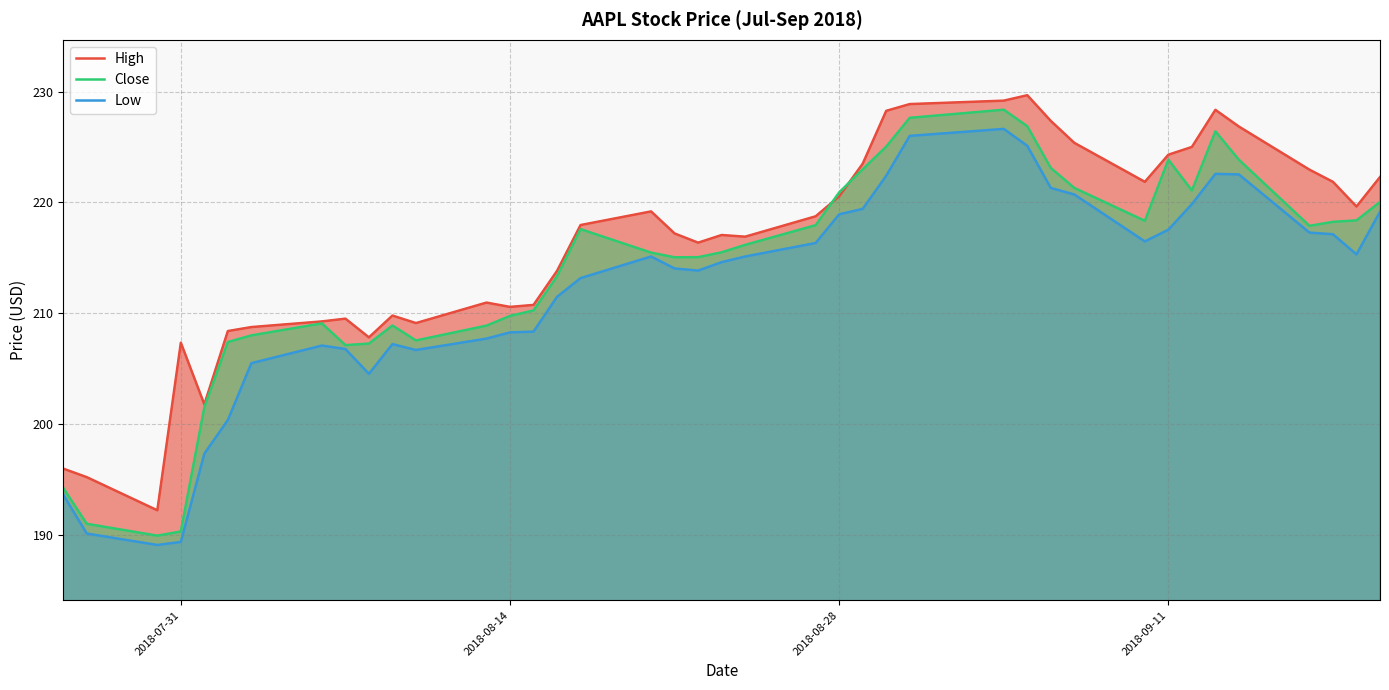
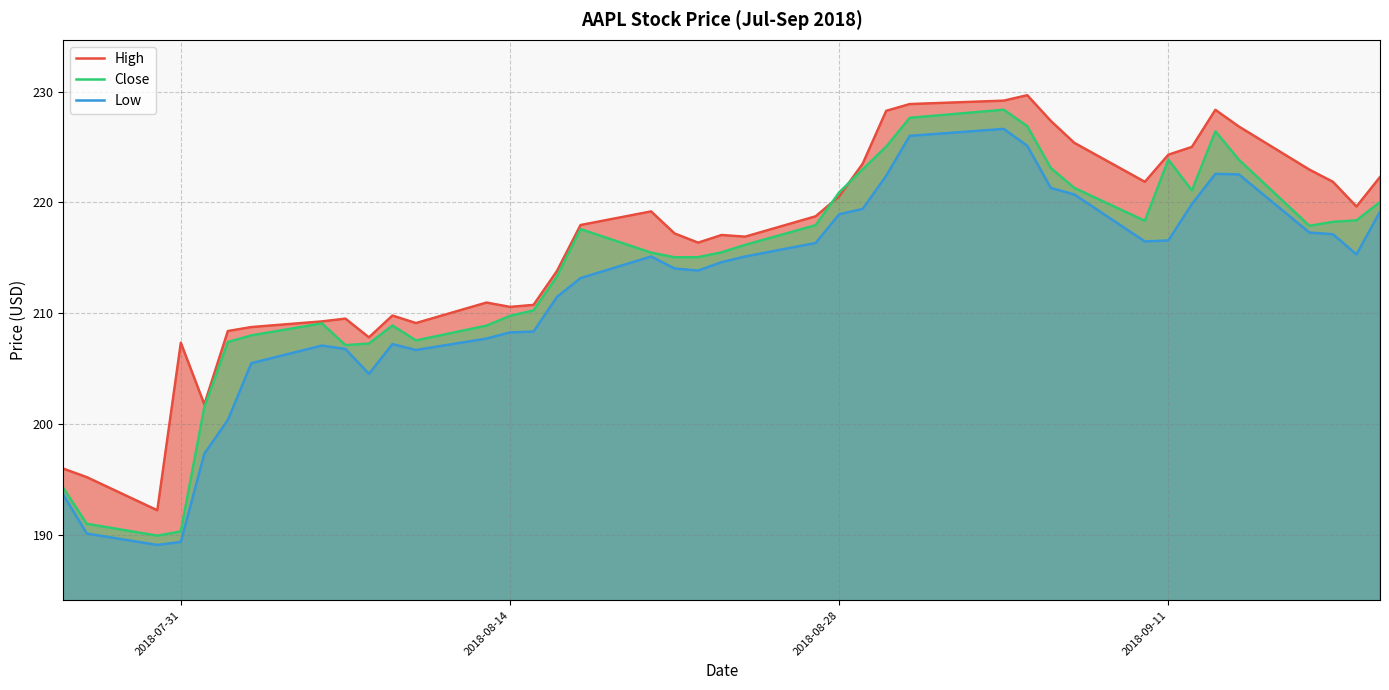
Low, 2018-09-11: 217.5 -> 216.6
